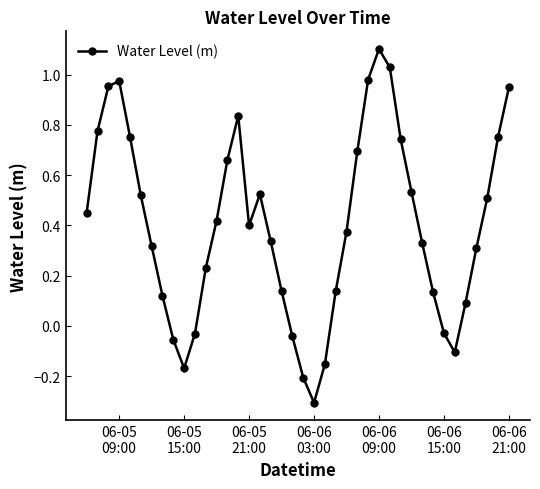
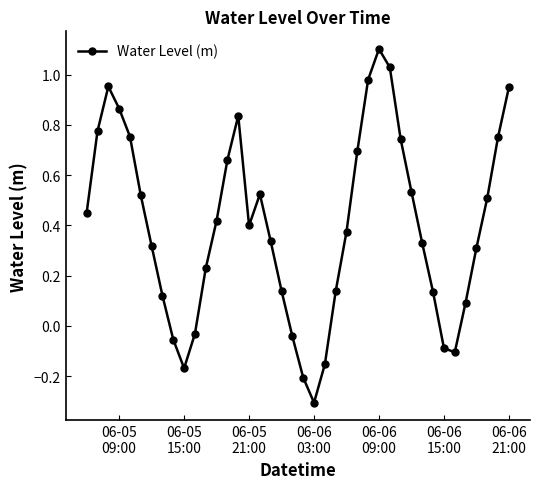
06-05 09:00: 0.98 -> 0.87
06-06 15:00: -0.03 -> -0.09
